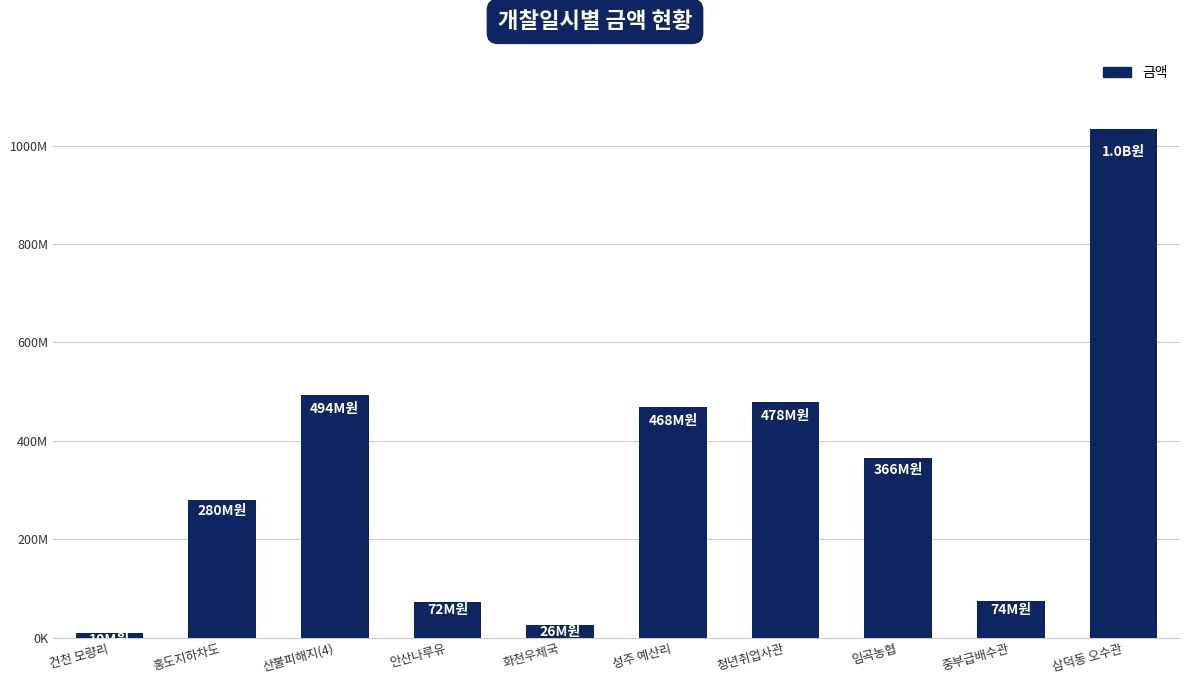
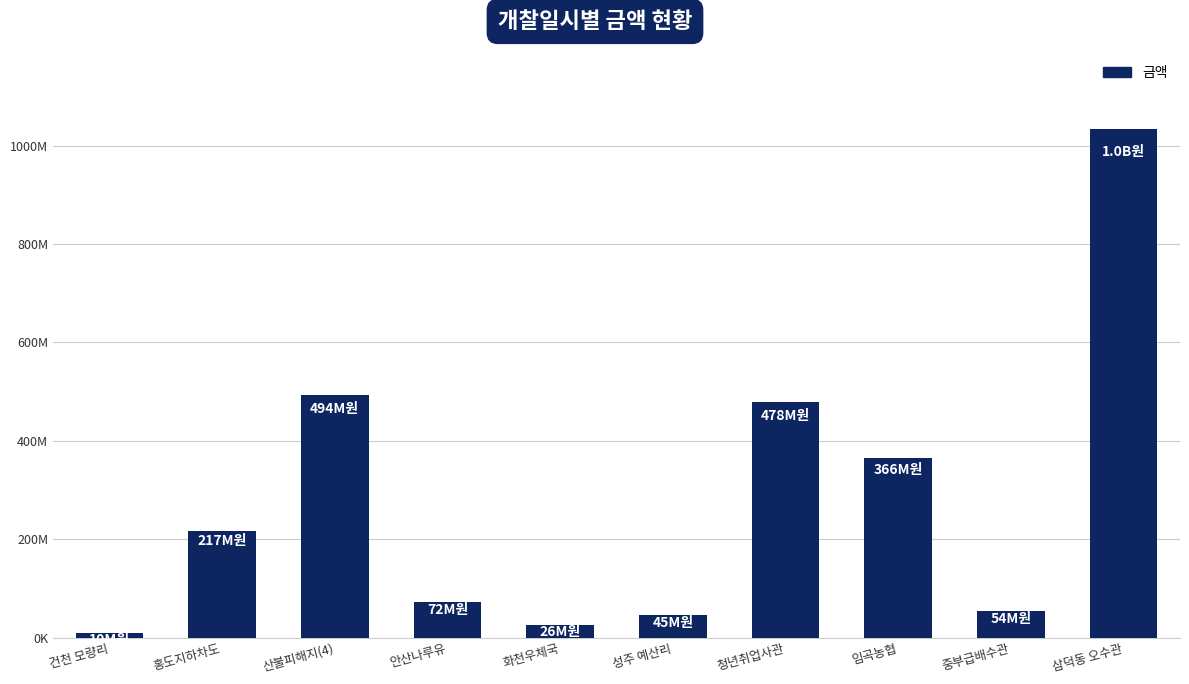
홍도지하차도: 280 -> 217
성주 예산리: 468 -> 45
중부급배수관: 74 -> 54
